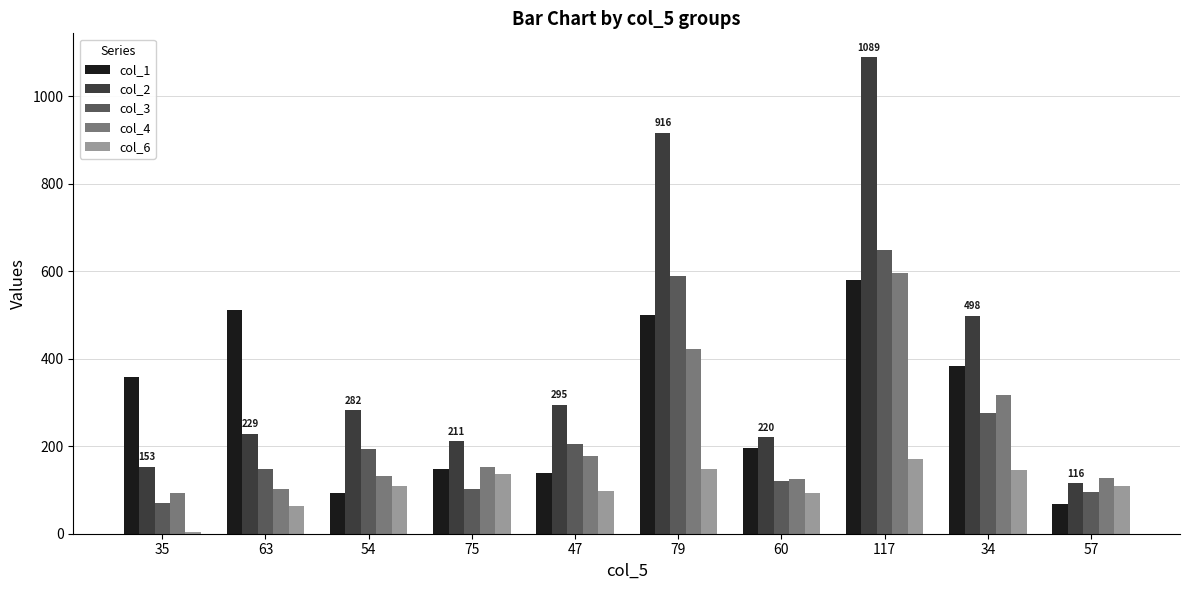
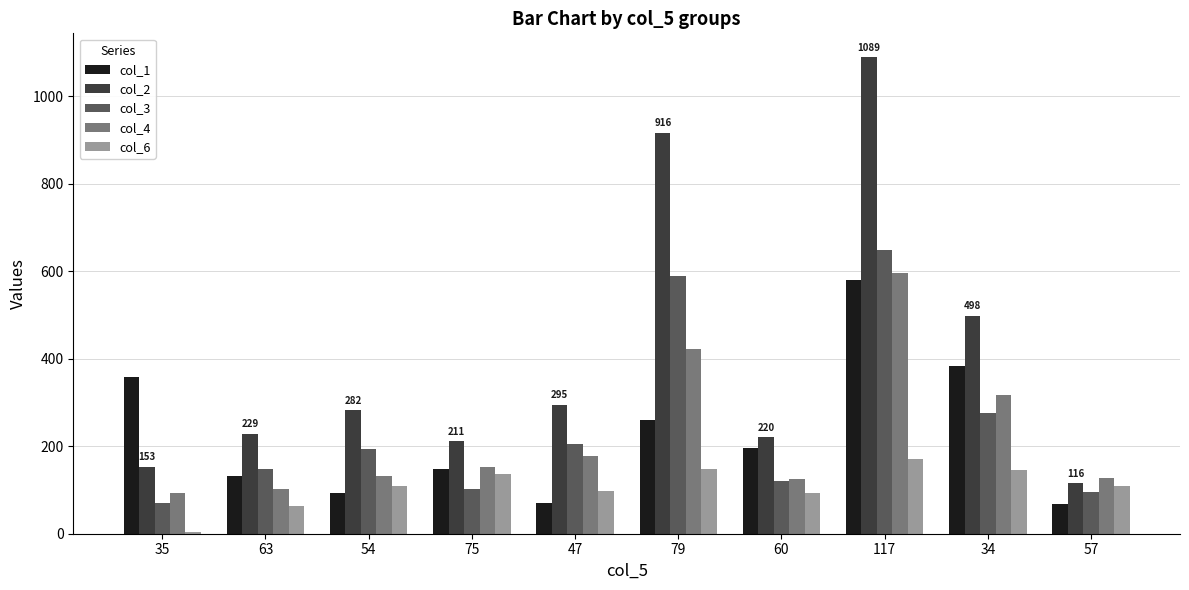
col_1, 63: 510 -> 130
col_1, 47: 140 -> 70
col_1, 79: 500 -> 260
